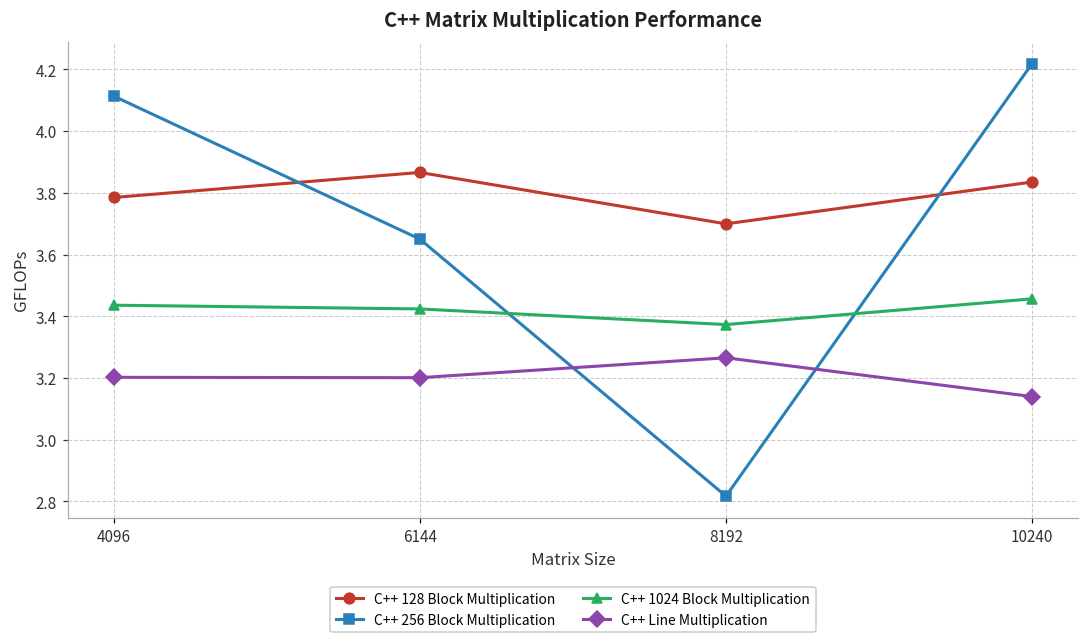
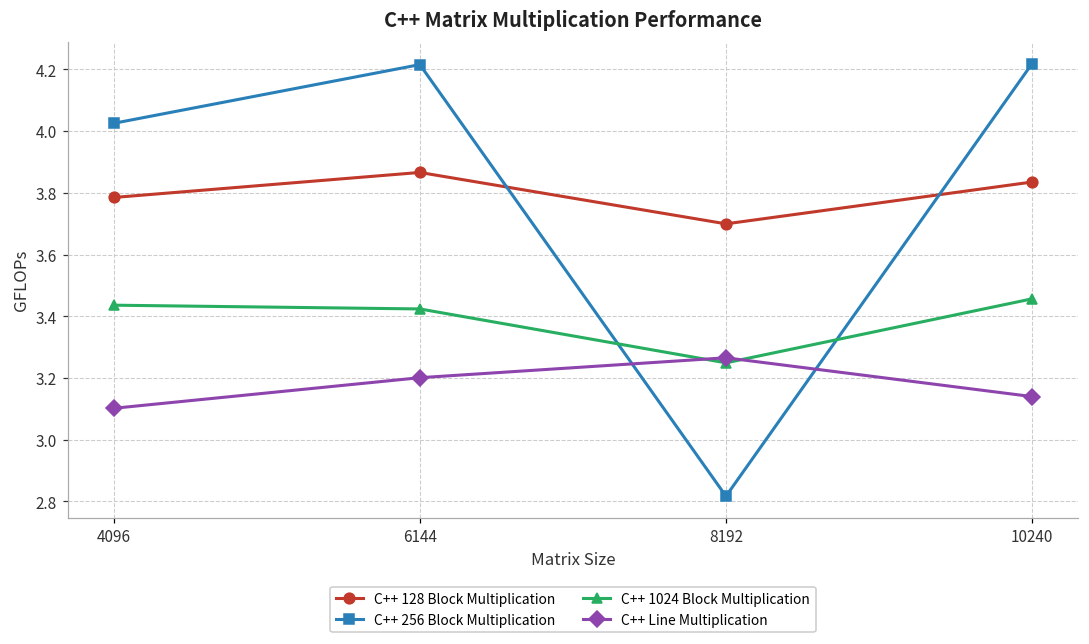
C++ 256 Block Multiplication, 4096: 4.11 -> 4.03
C++ Line Multiplication, 4096: 3.20 -> 3.10
C++ 256 Block Multiplication, 6144: 3.65 -> 4.22
C++ 1024 Block Multiplication, 8192: 3.37 -> 3.25
